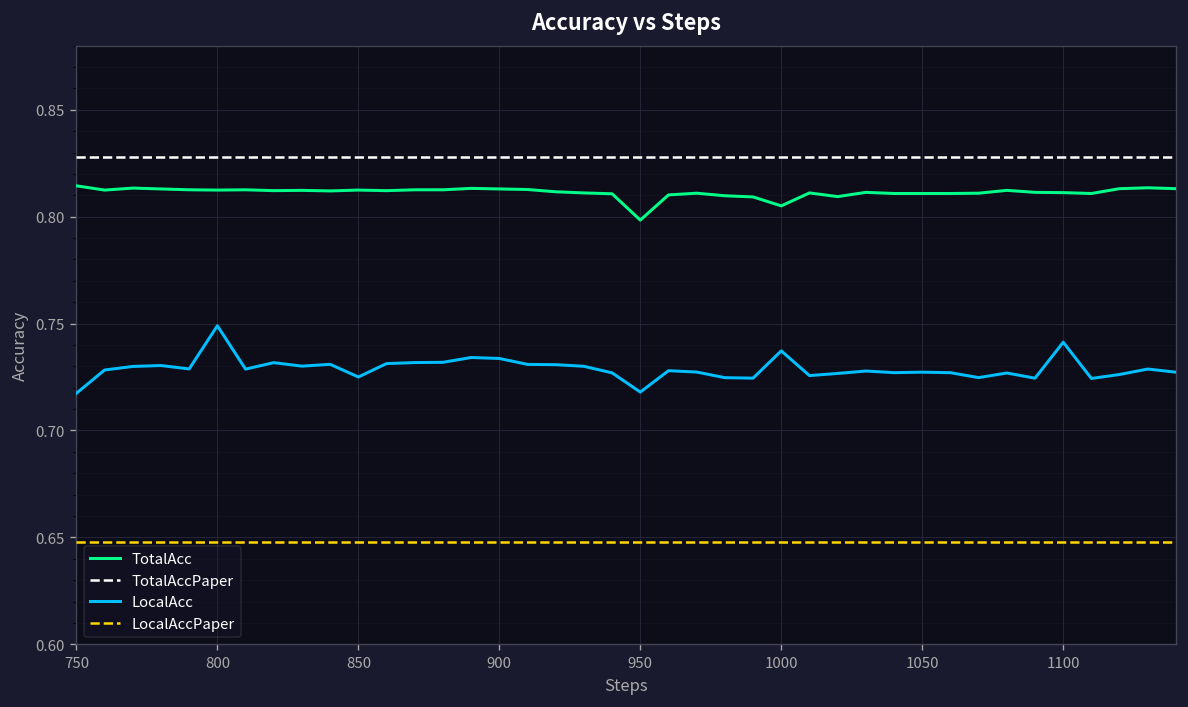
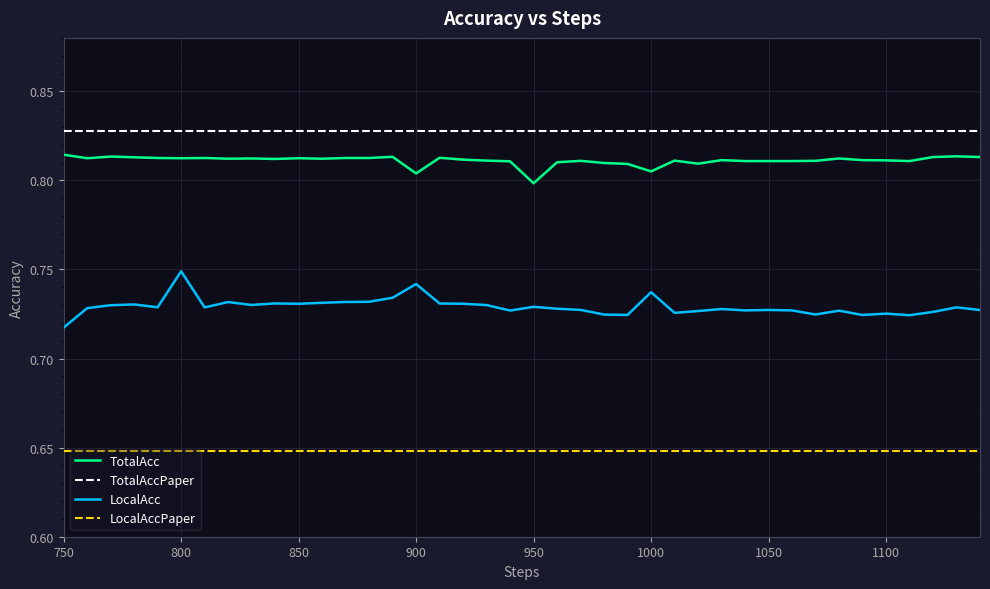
LocalAcc, 850: 0.725 -> 0.731
TotalAcc, 900: 0.813 -> 0.804
LocalAcc, 900: 0.734 -> 0.742
LocalAcc, 950: 0.718 -> 0.729
LocalAcc, 1100: 0.741 -> 0.725
